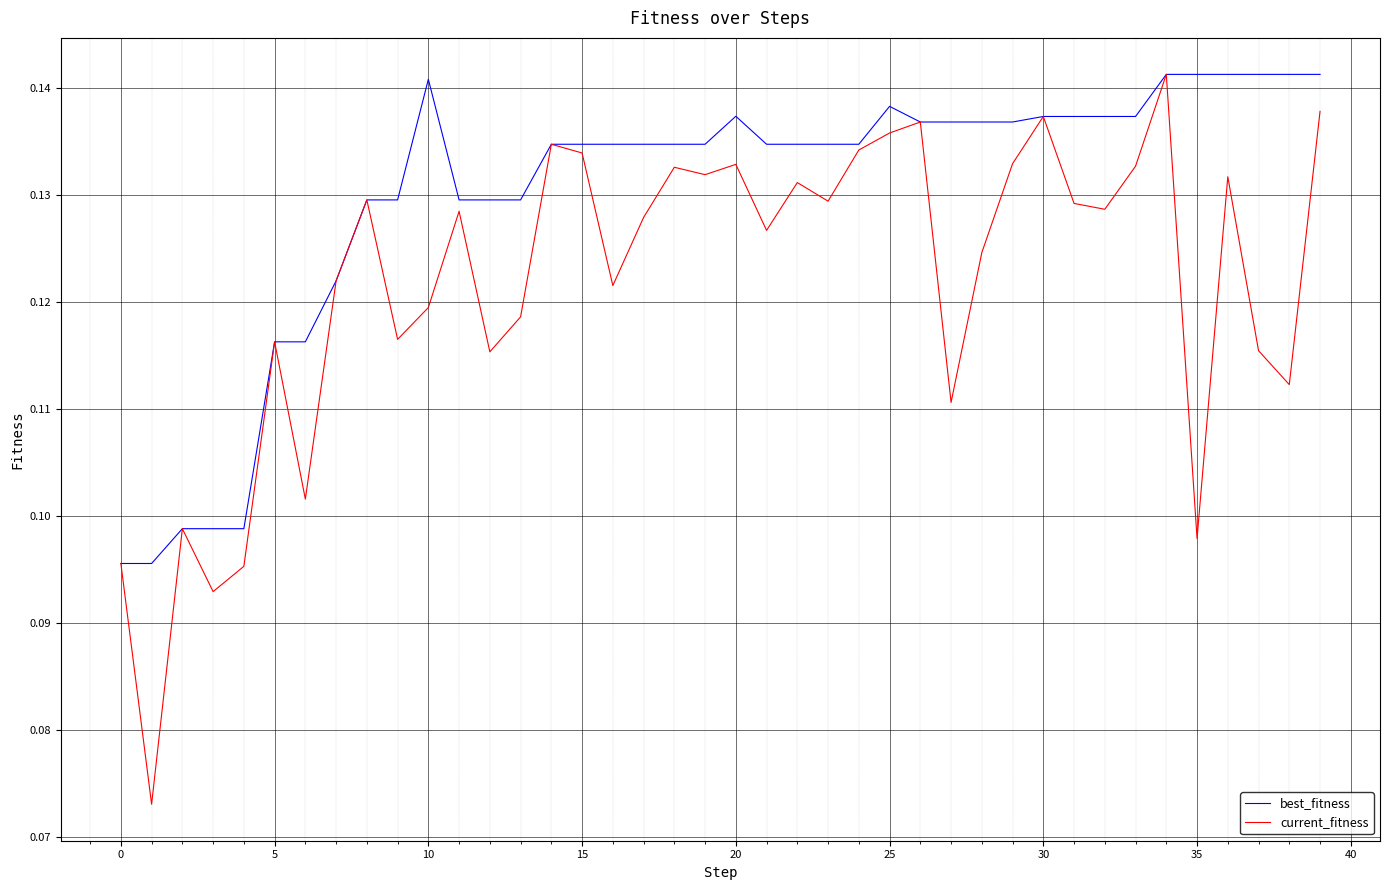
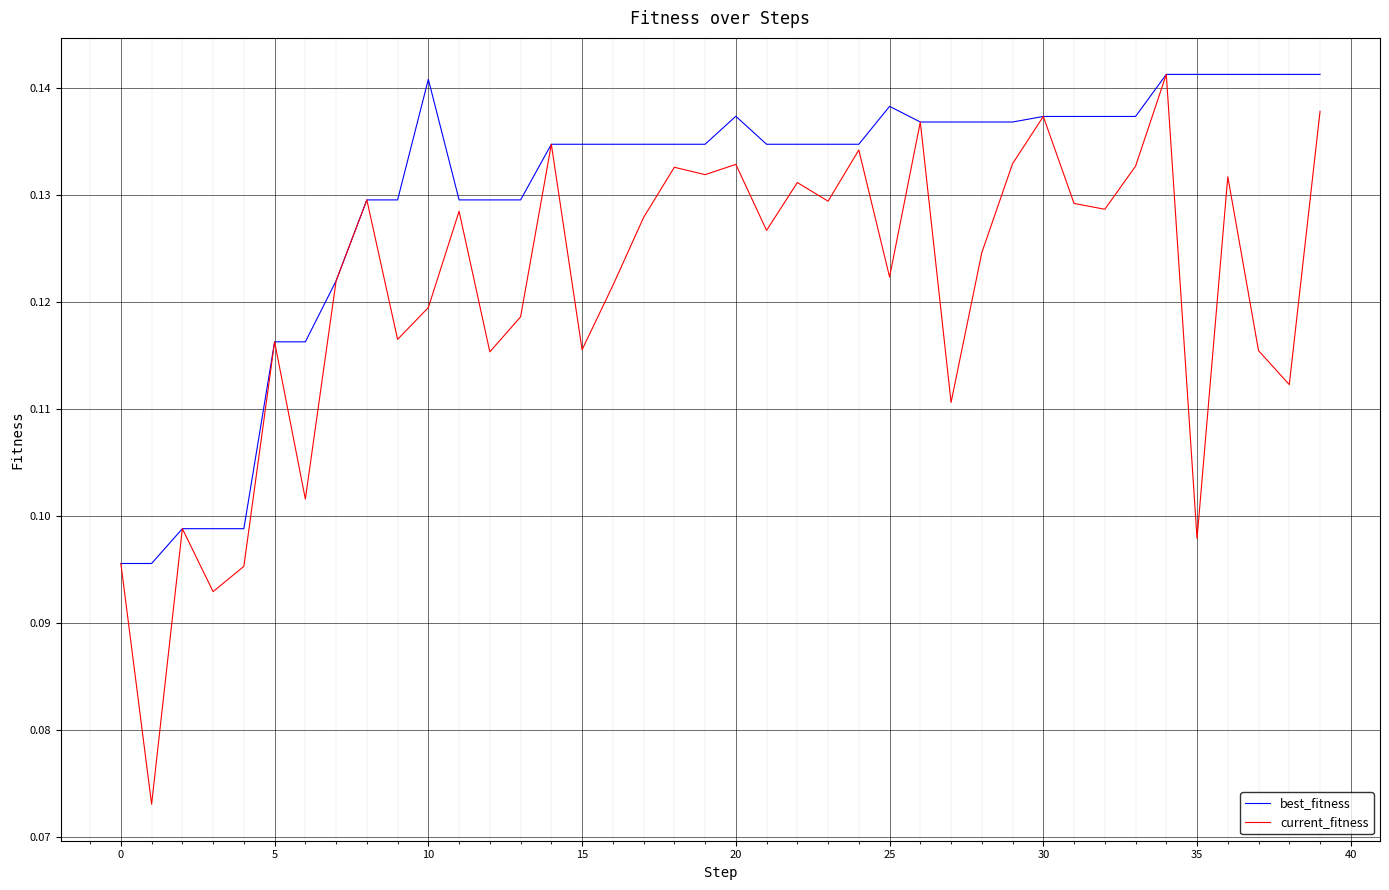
current_fitness, 15: 0.1339 -> 0.1155
current_fitness, 25: 0.1358 -> 0.1223
